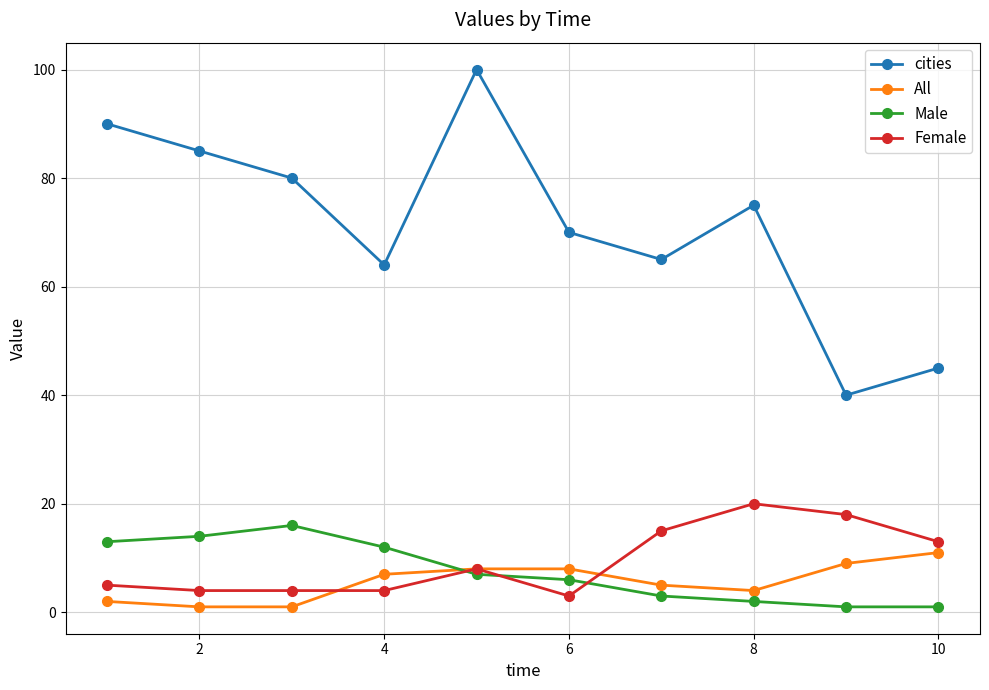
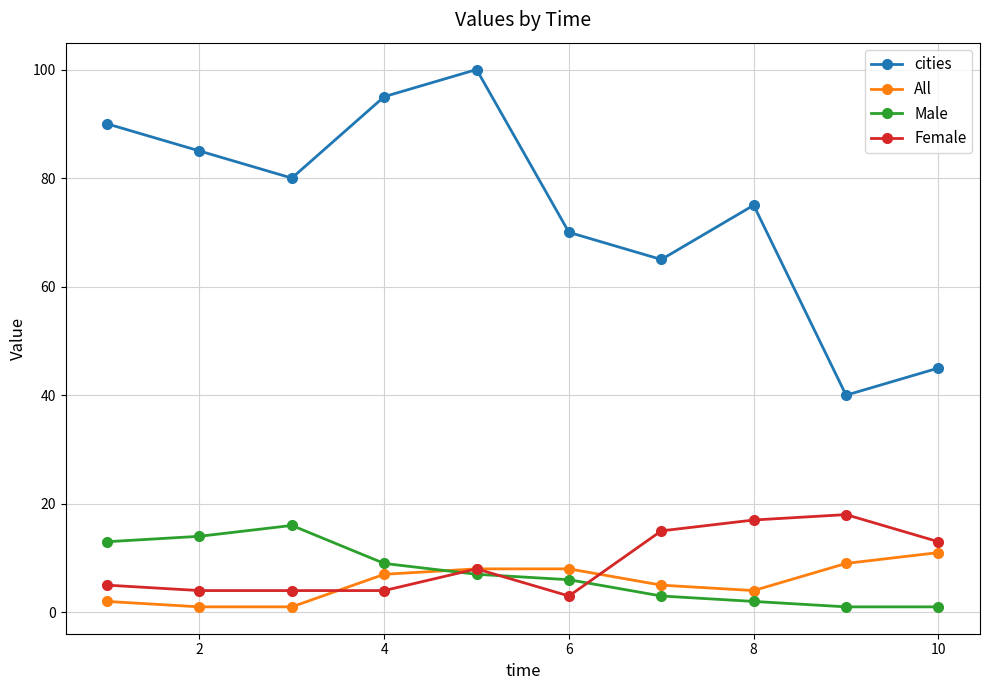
cities, 4: 64 -> 95
Male, 4: 12 -> 9
Female, 8: 20 -> 17
